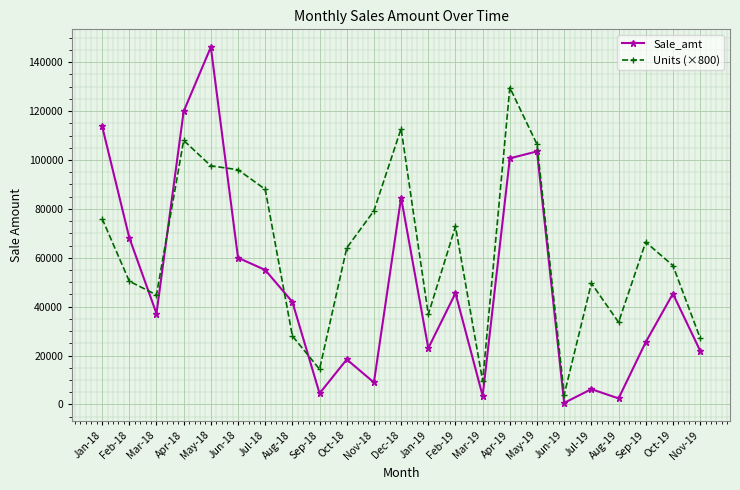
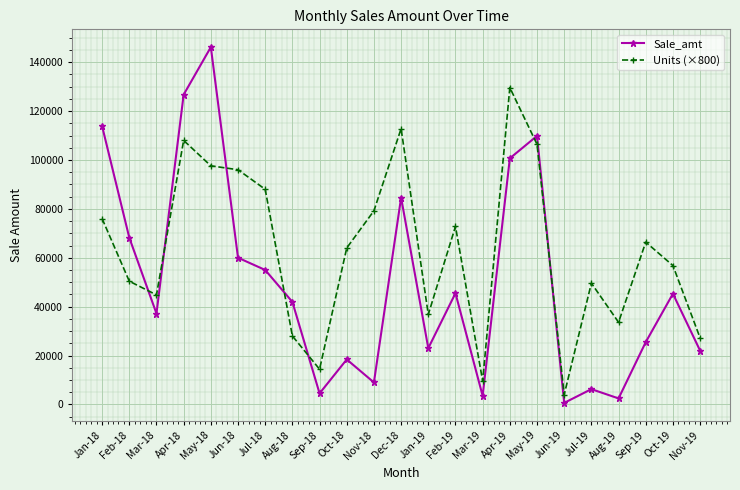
Sale_amt, Apr-18: 120000 -> 127000
Sale_amt, May-19: 103000 -> 110000
